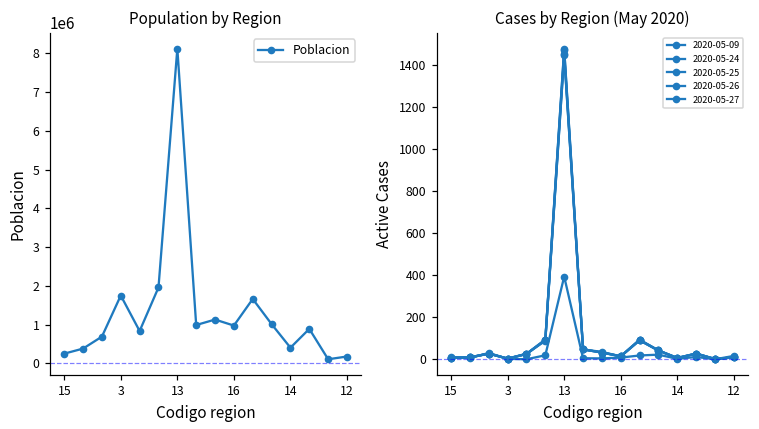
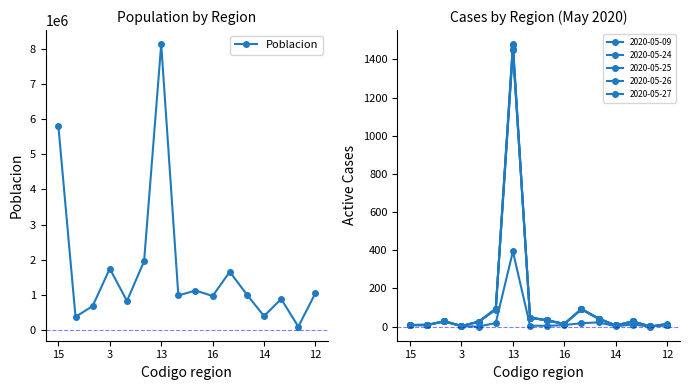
Population by Region, 15: 300000 -> 5800000
Population by Region, 12: 200000 -> 1100000
